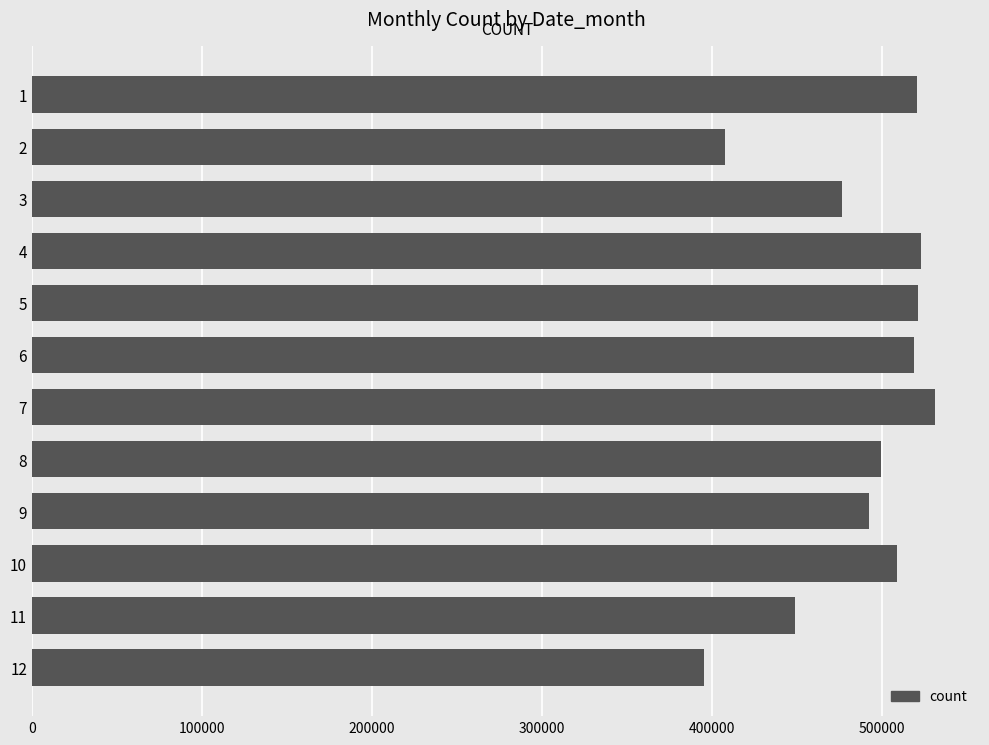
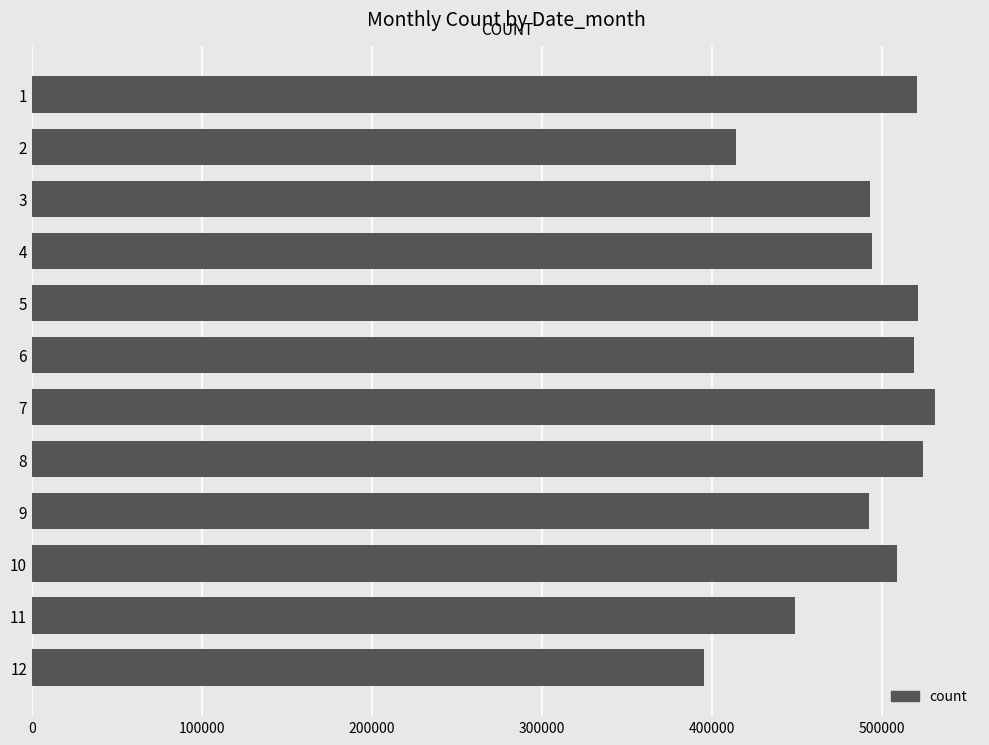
2: 408000 -> 414000
3: 477000 -> 493000
4: 523000 -> 494000
8: 500000 -> 525000
